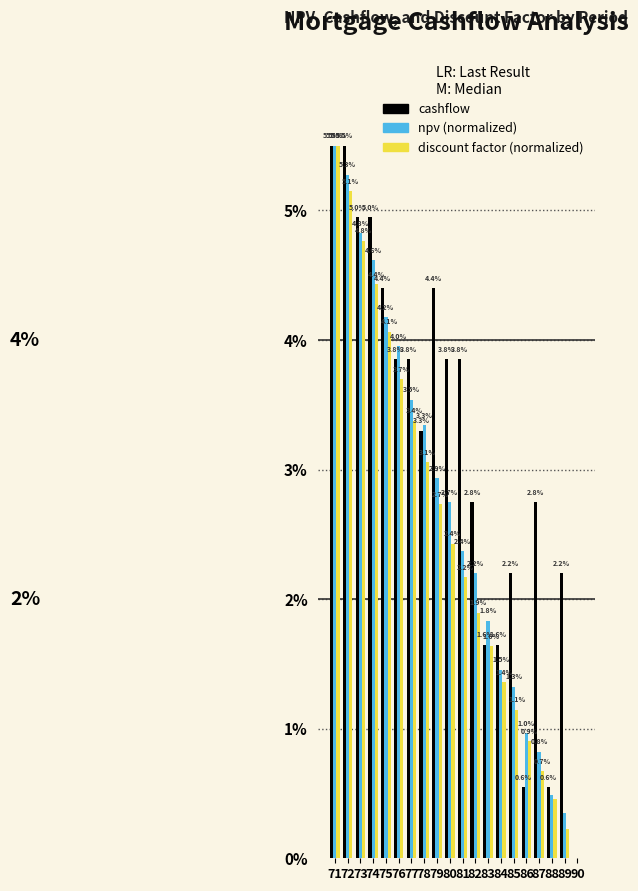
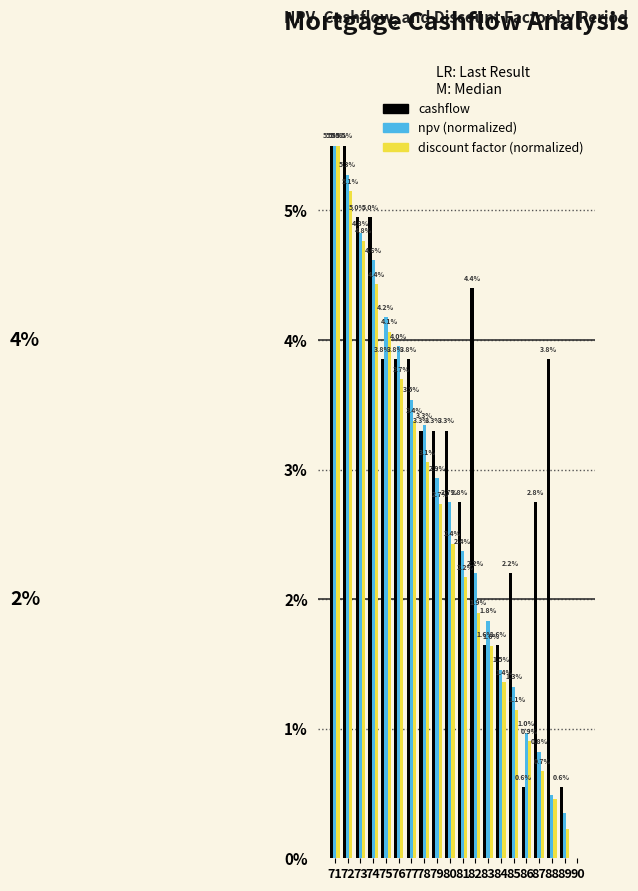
cashflow, 75: 4.4% -> 3.8%
cashflow, 79: 4.4% -> 3.3%
cashflow, 80: 3.8% -> 3.3%
cashflow, 81: 3.8% -> 2.8%
cashflow, 82: 2.8% -> 4.4%
cashflow, 88: 0.6% -> 3.8%
cashflow, 89: 2.2% -> 0.6%
